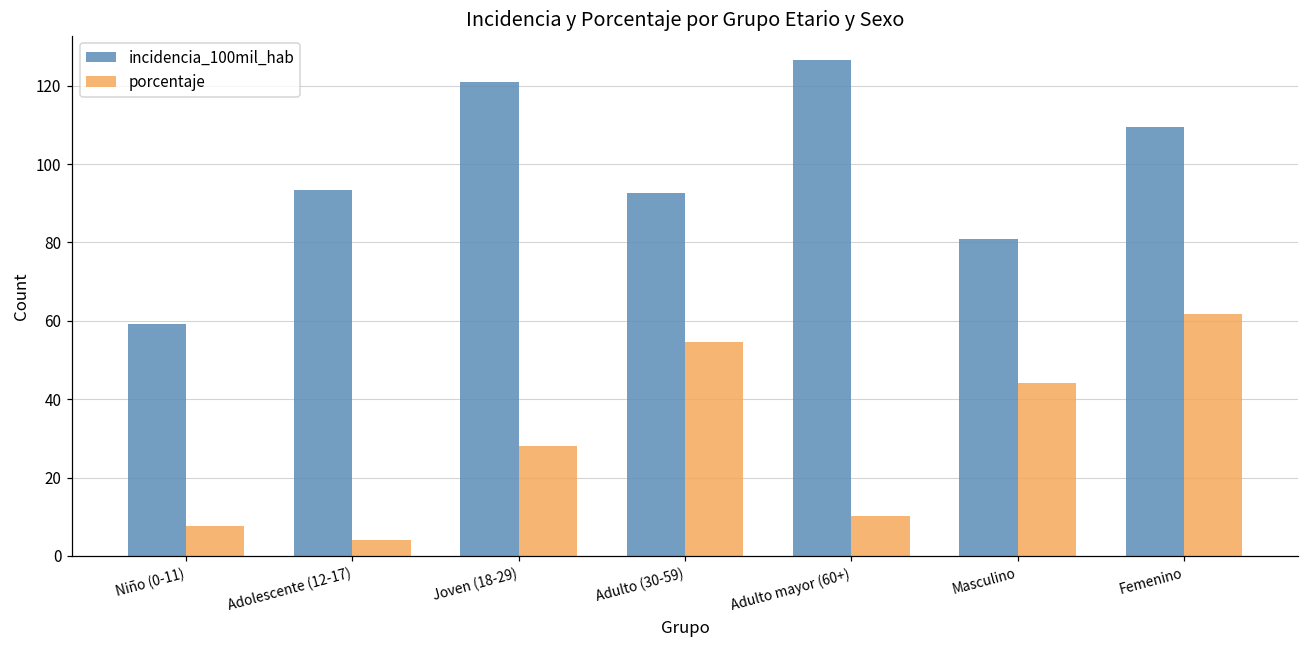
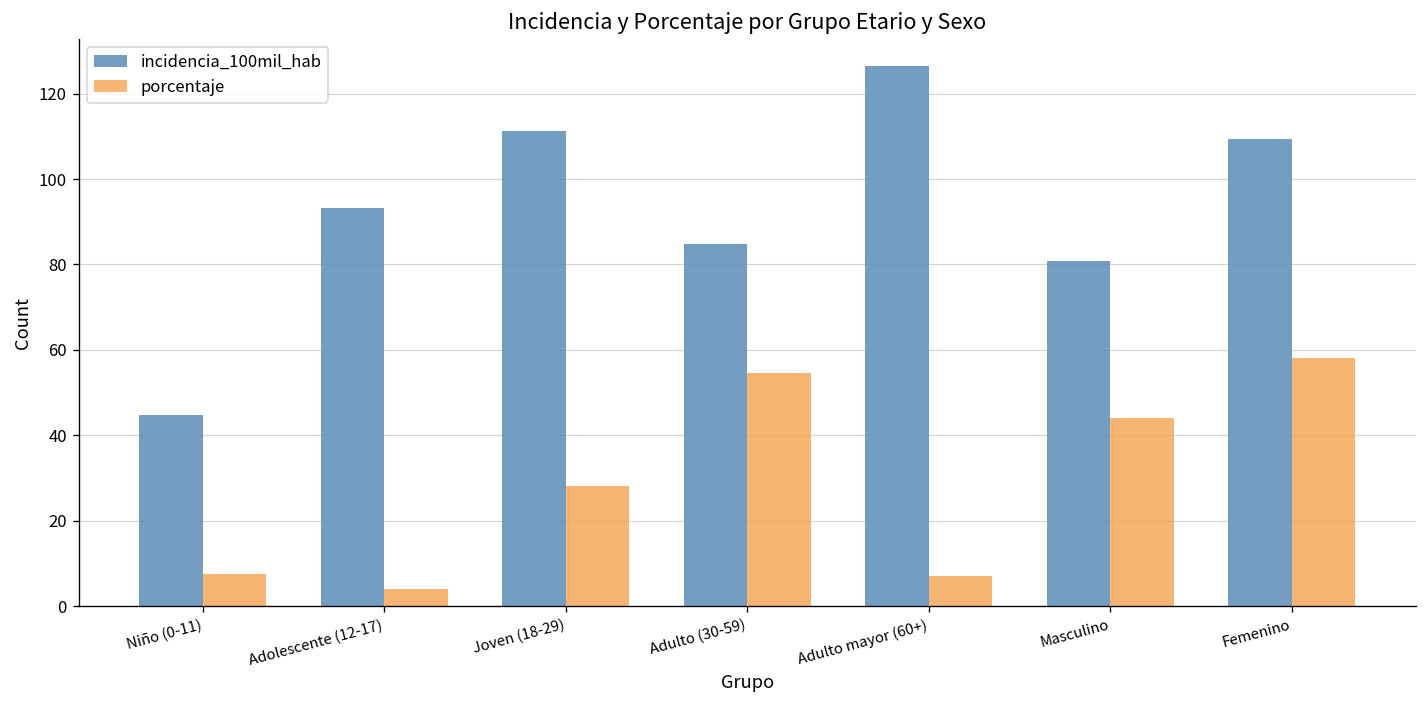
incidencia_100mil_hab, Niño (0-11): 59 -> 45
incidencia_100mil_hab, Joven (18-29): 121 -> 111
incidencia_100mil_hab, Adulto (30-59): 93 -> 85
porcentaje, Adulto mayor (60+): 10 -> 7
porcentaje, Femenino: 62 -> 58
